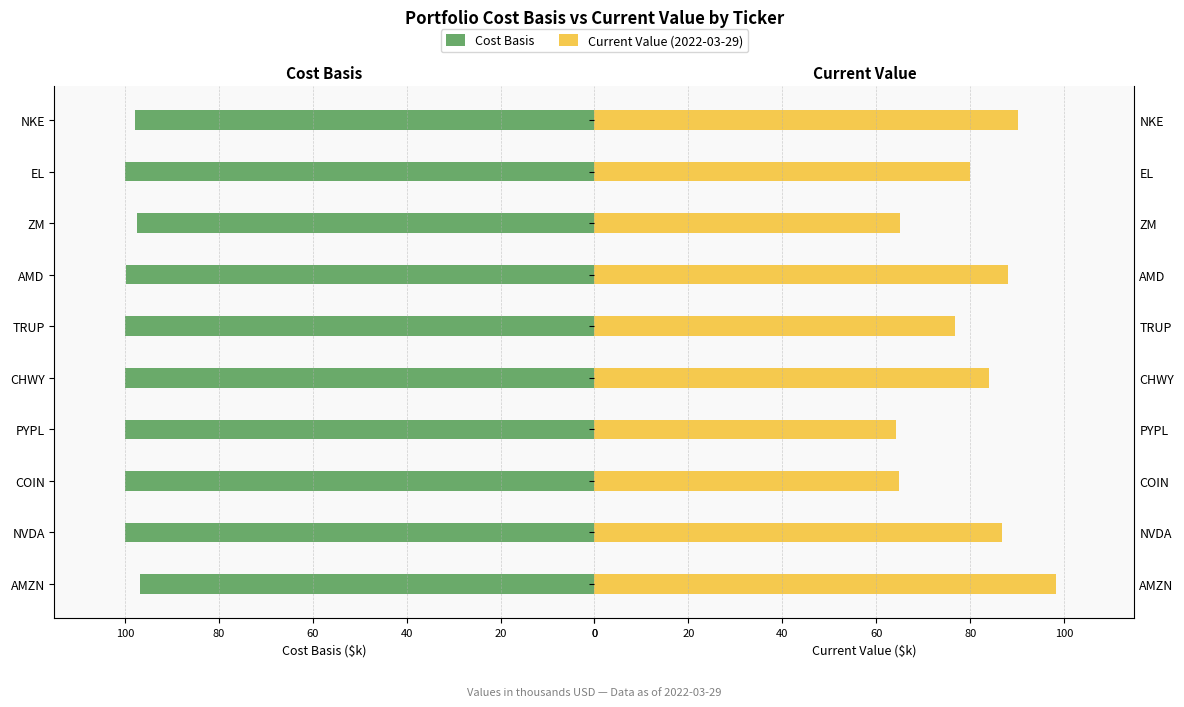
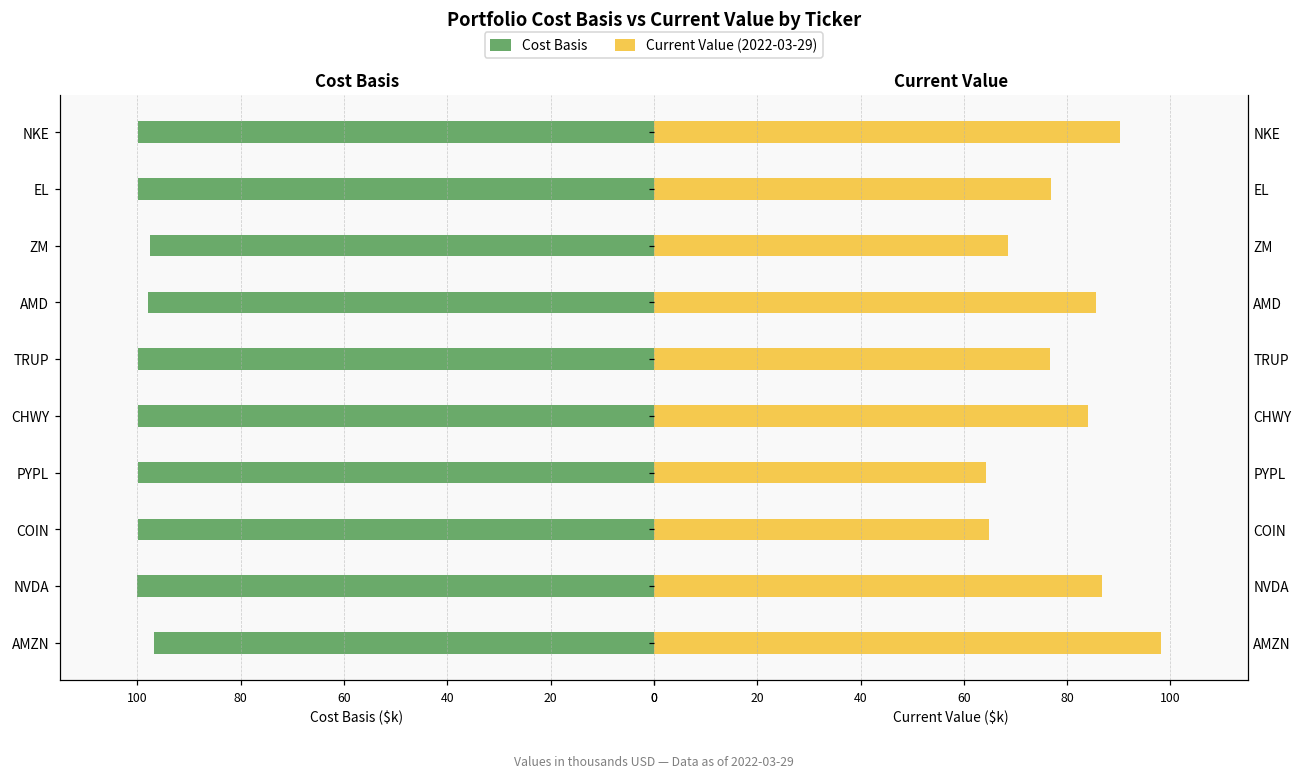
Cost Basis, NKE: 98 -> 100
Cost Basis, AMD: 100 -> 98
Current Value, EL: 80 -> 77
Current Value, ZM: 65 -> 69
Current Value, AMD: 88 -> 86
